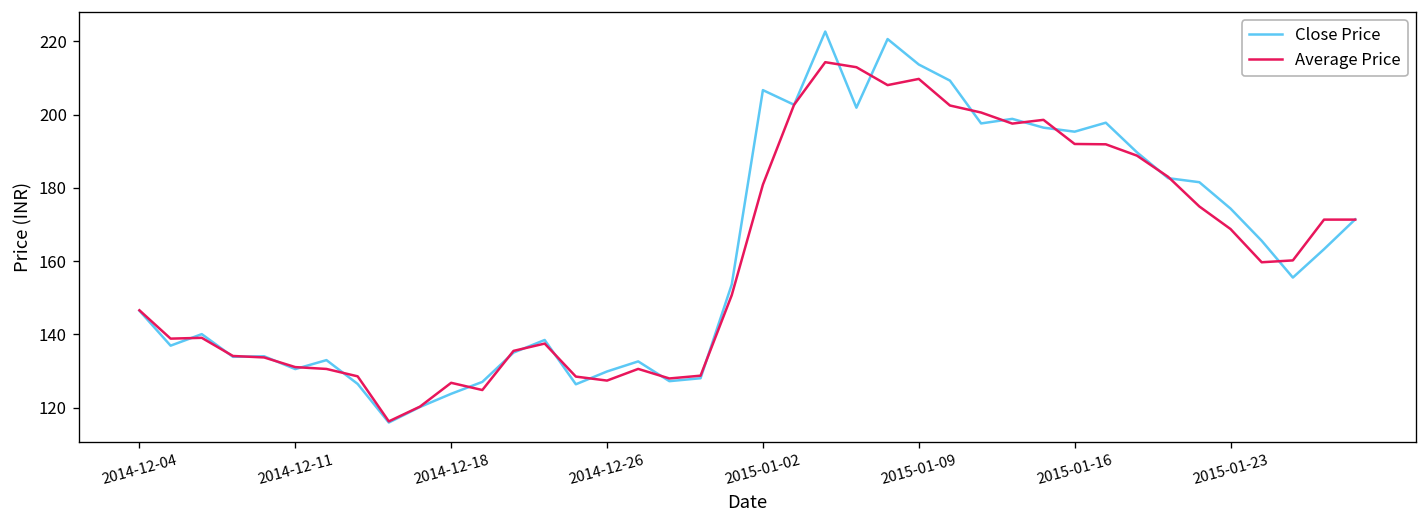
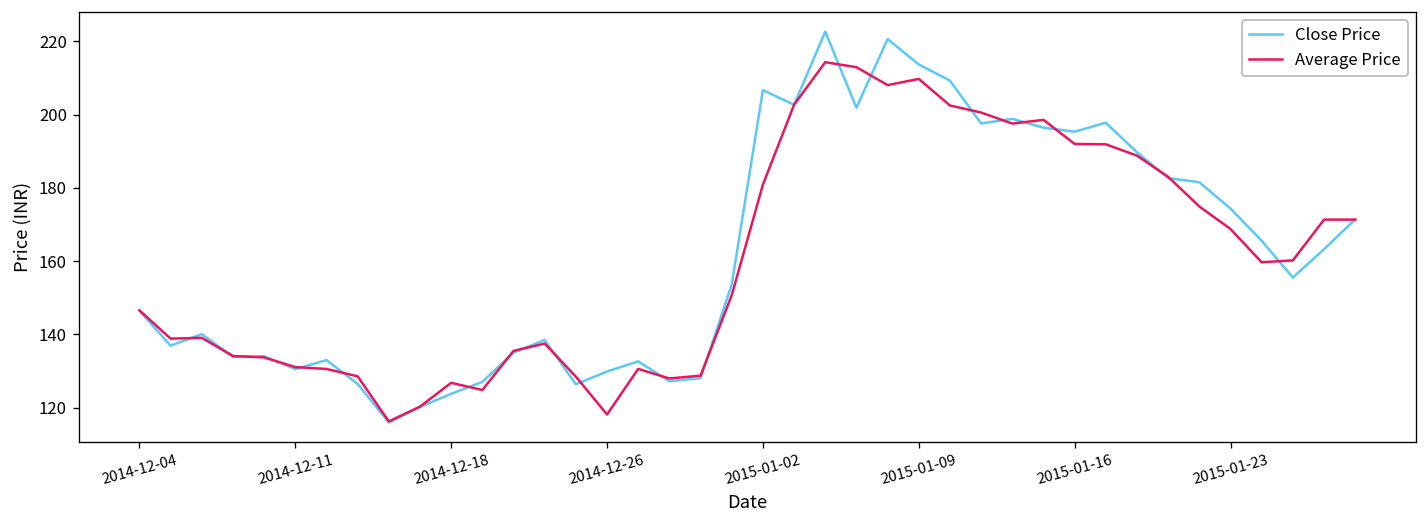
Average Price, 2014-12-26: 127 -> 118
